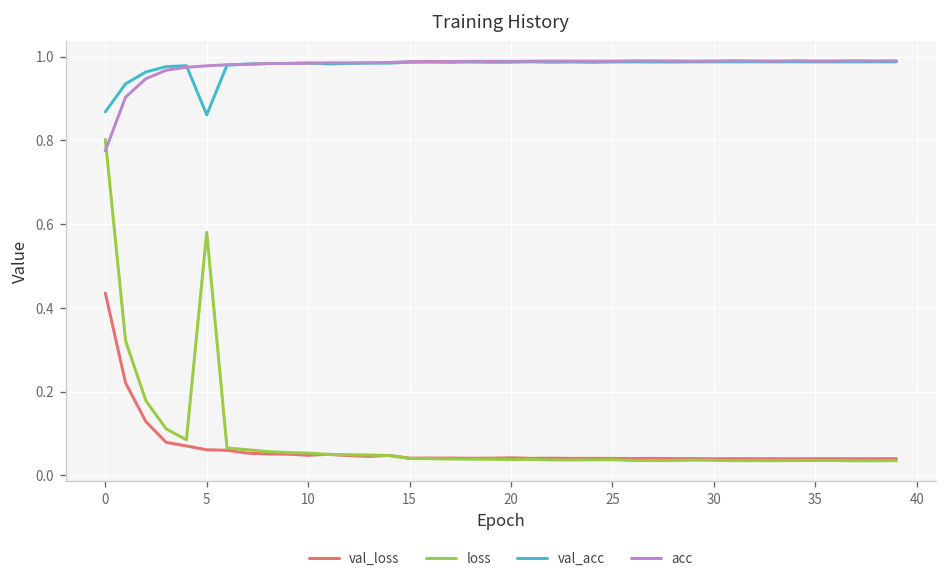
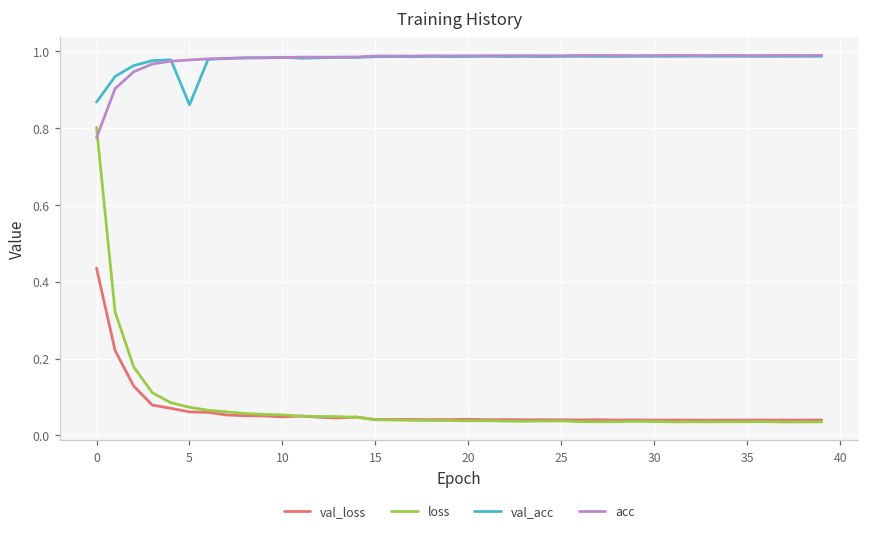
loss, 5: 0.58 -> 0.07
